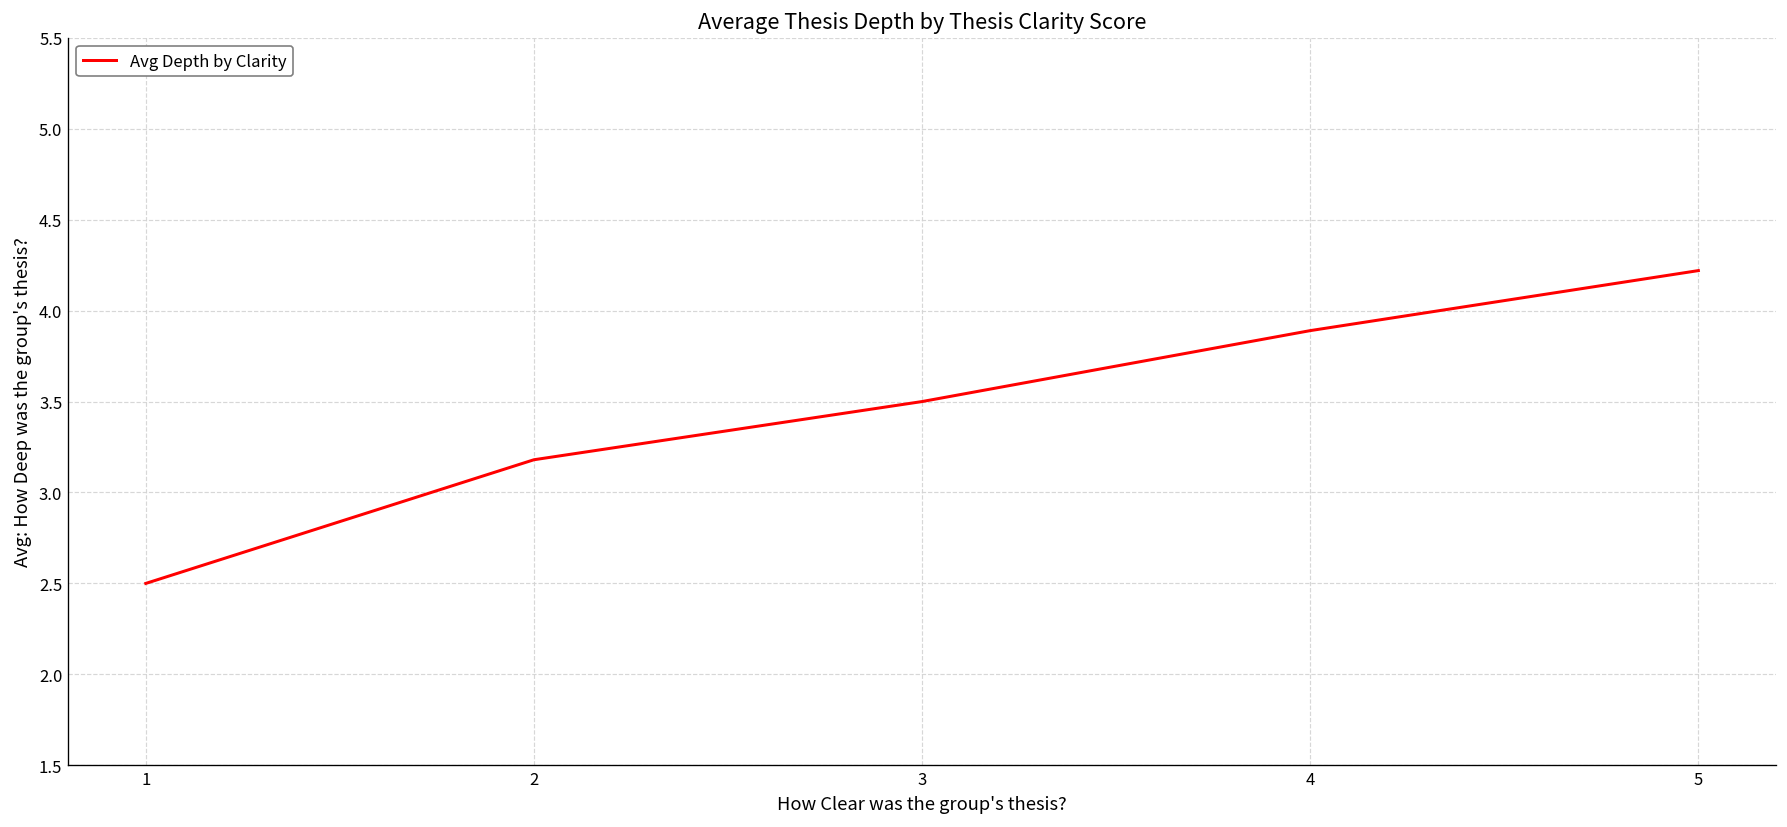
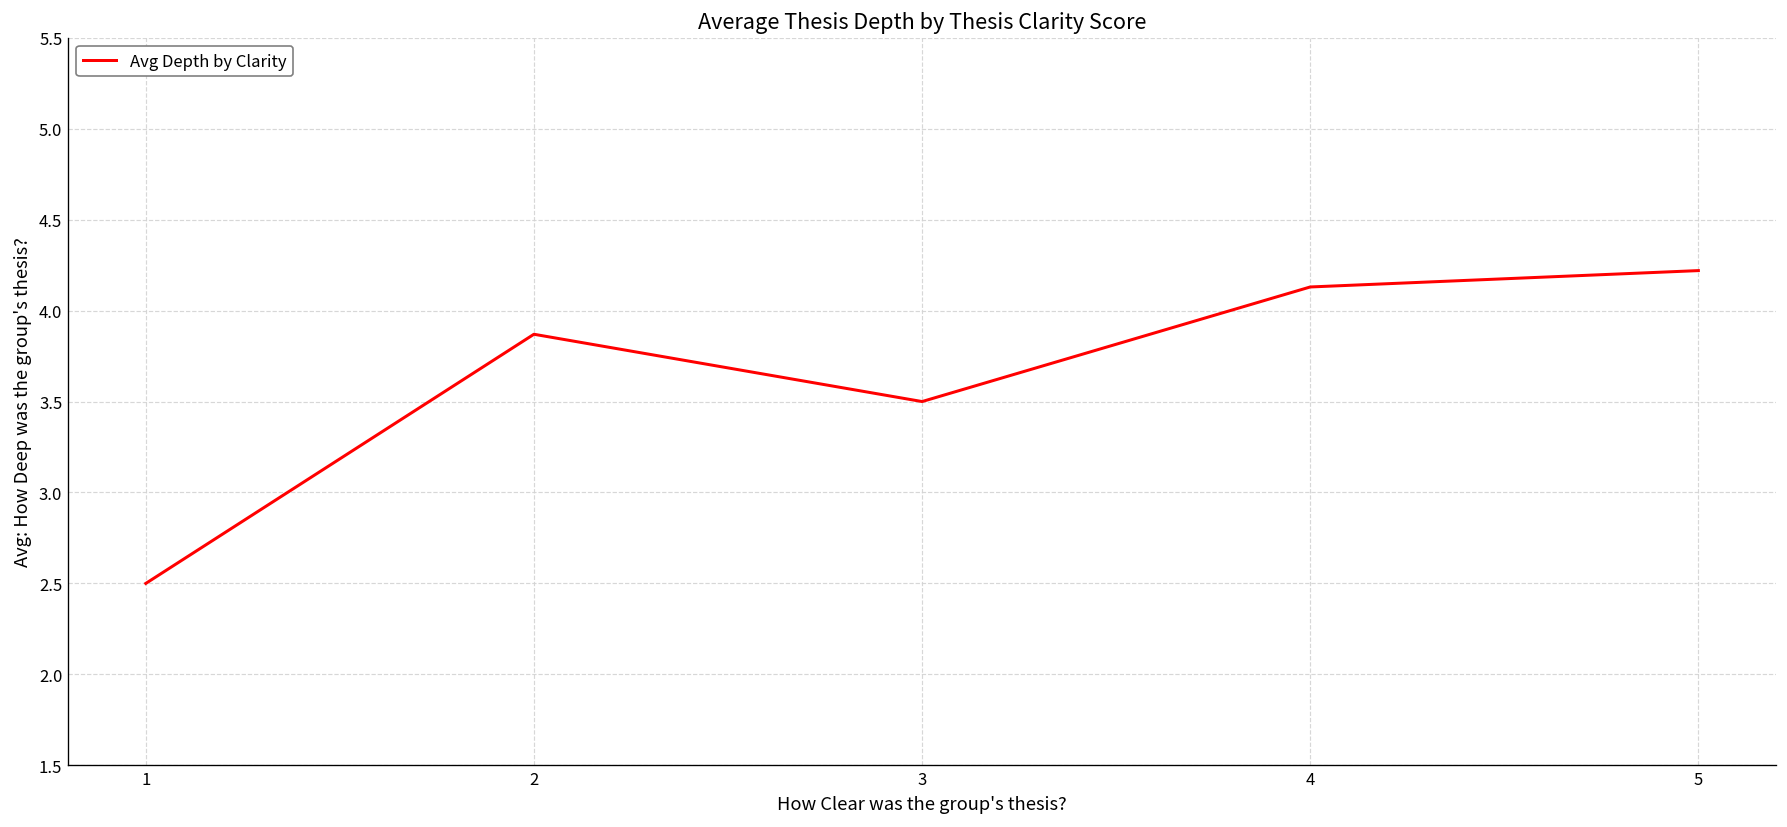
2: 3.18 -> 3.87
4: 3.89 -> 4.13
